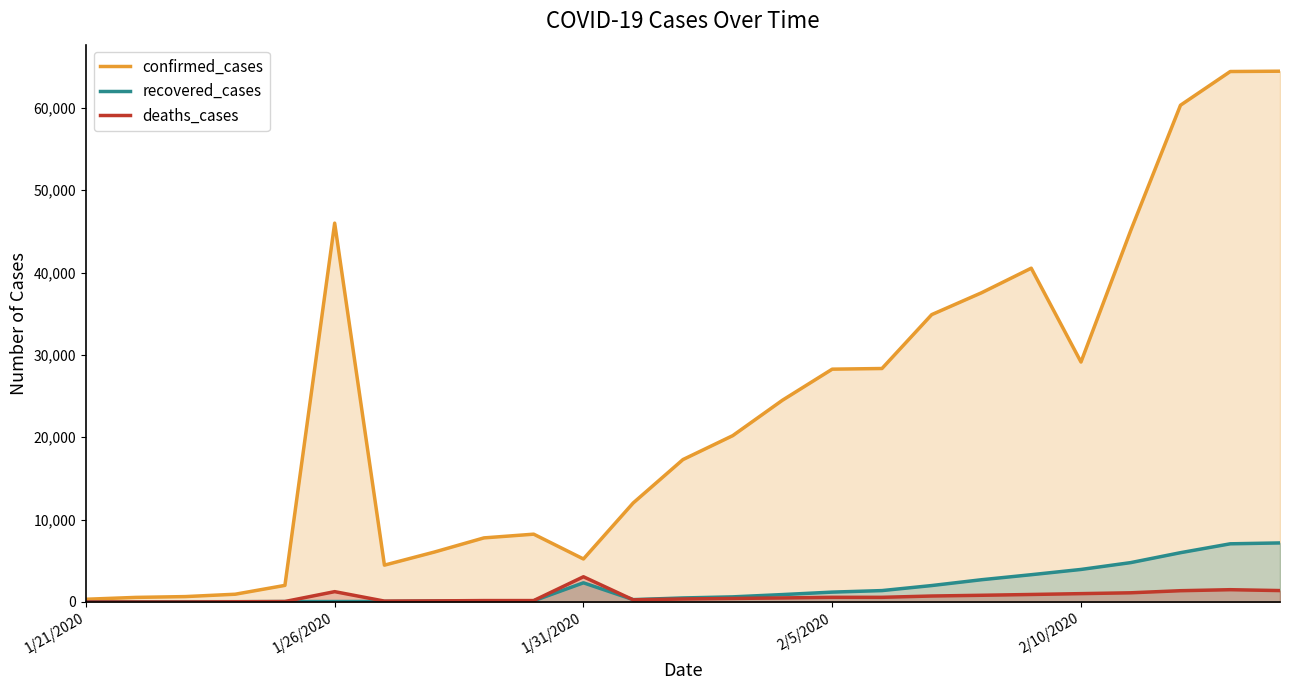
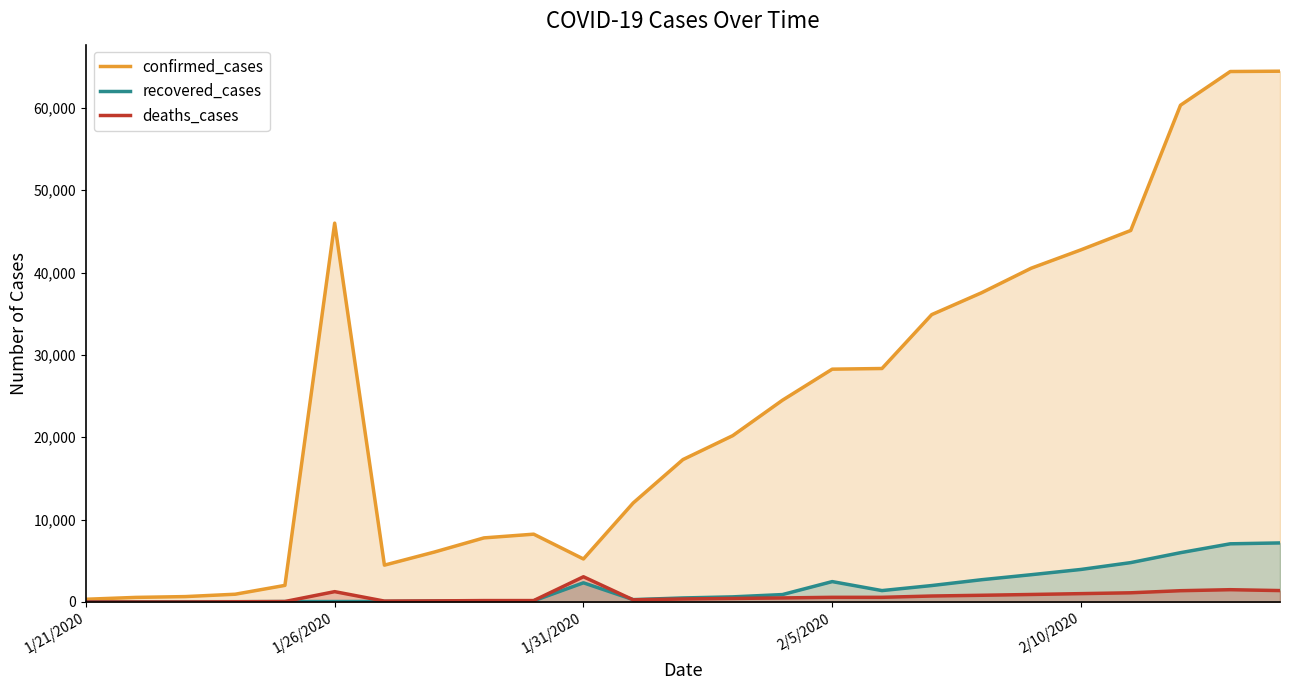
recovered_cases, 2/5/2020: 1,000 -> 2,000
confirmed_cases, 2/10/2020: 29,000 -> 43,000
